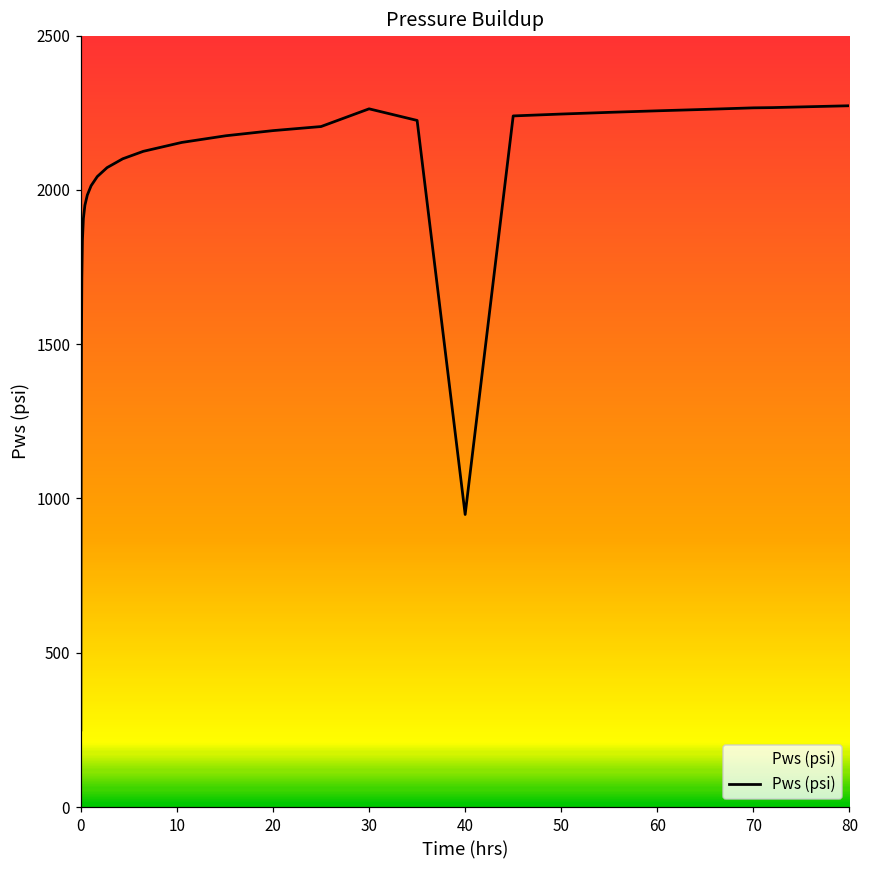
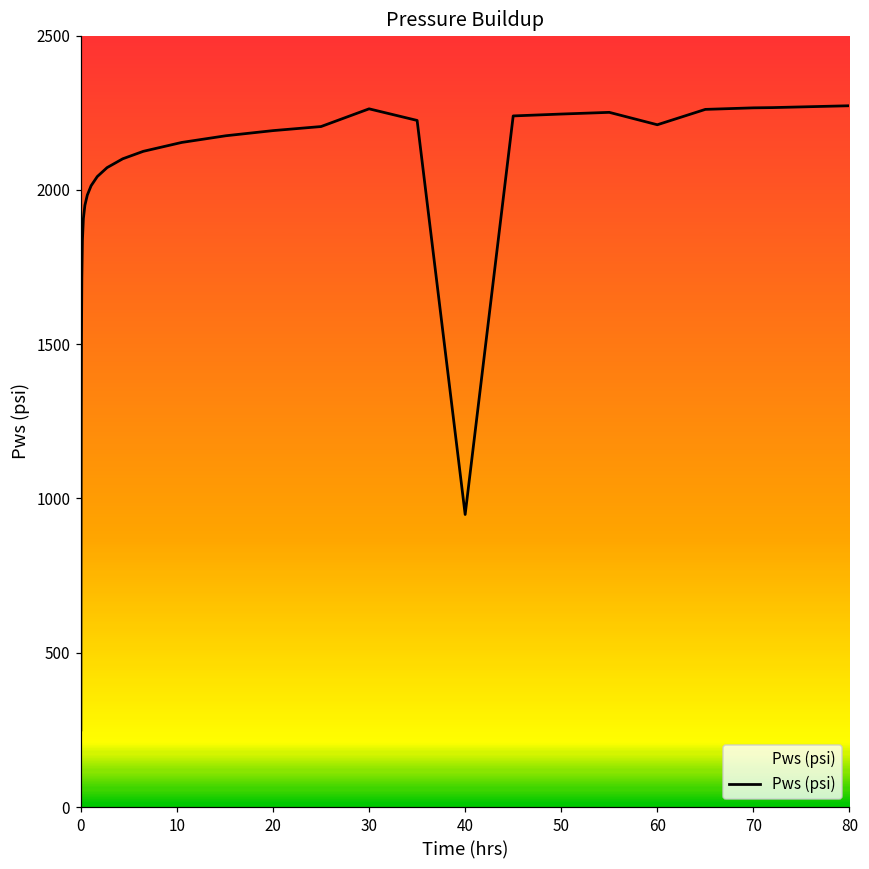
60: 2260 -> 2210
